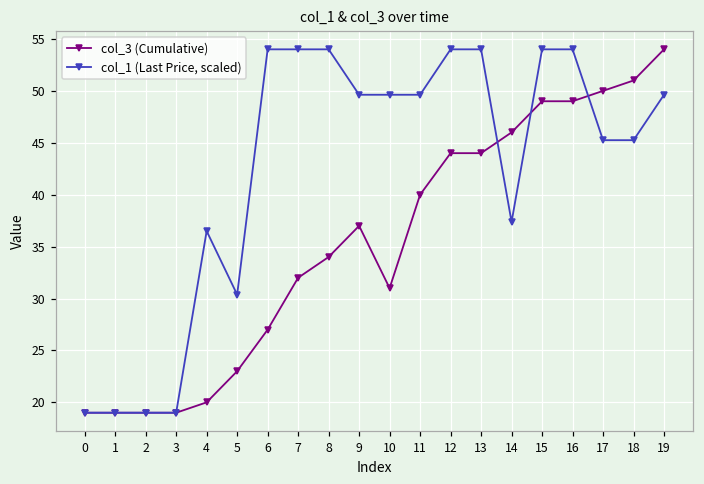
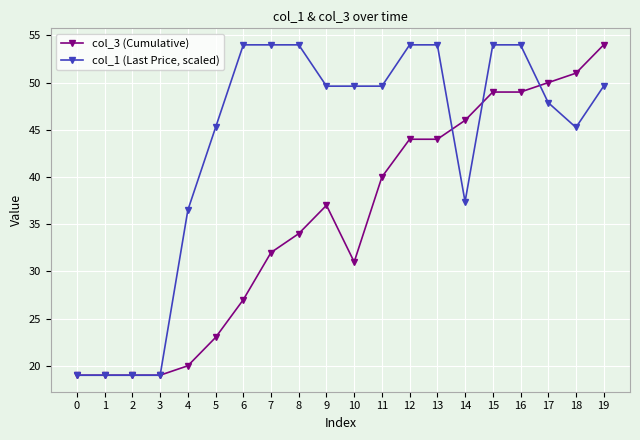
col_1 (Last Price, scaled), 5: 30 -> 45
col_1 (Last Price, scaled), 17: 45 -> 48
